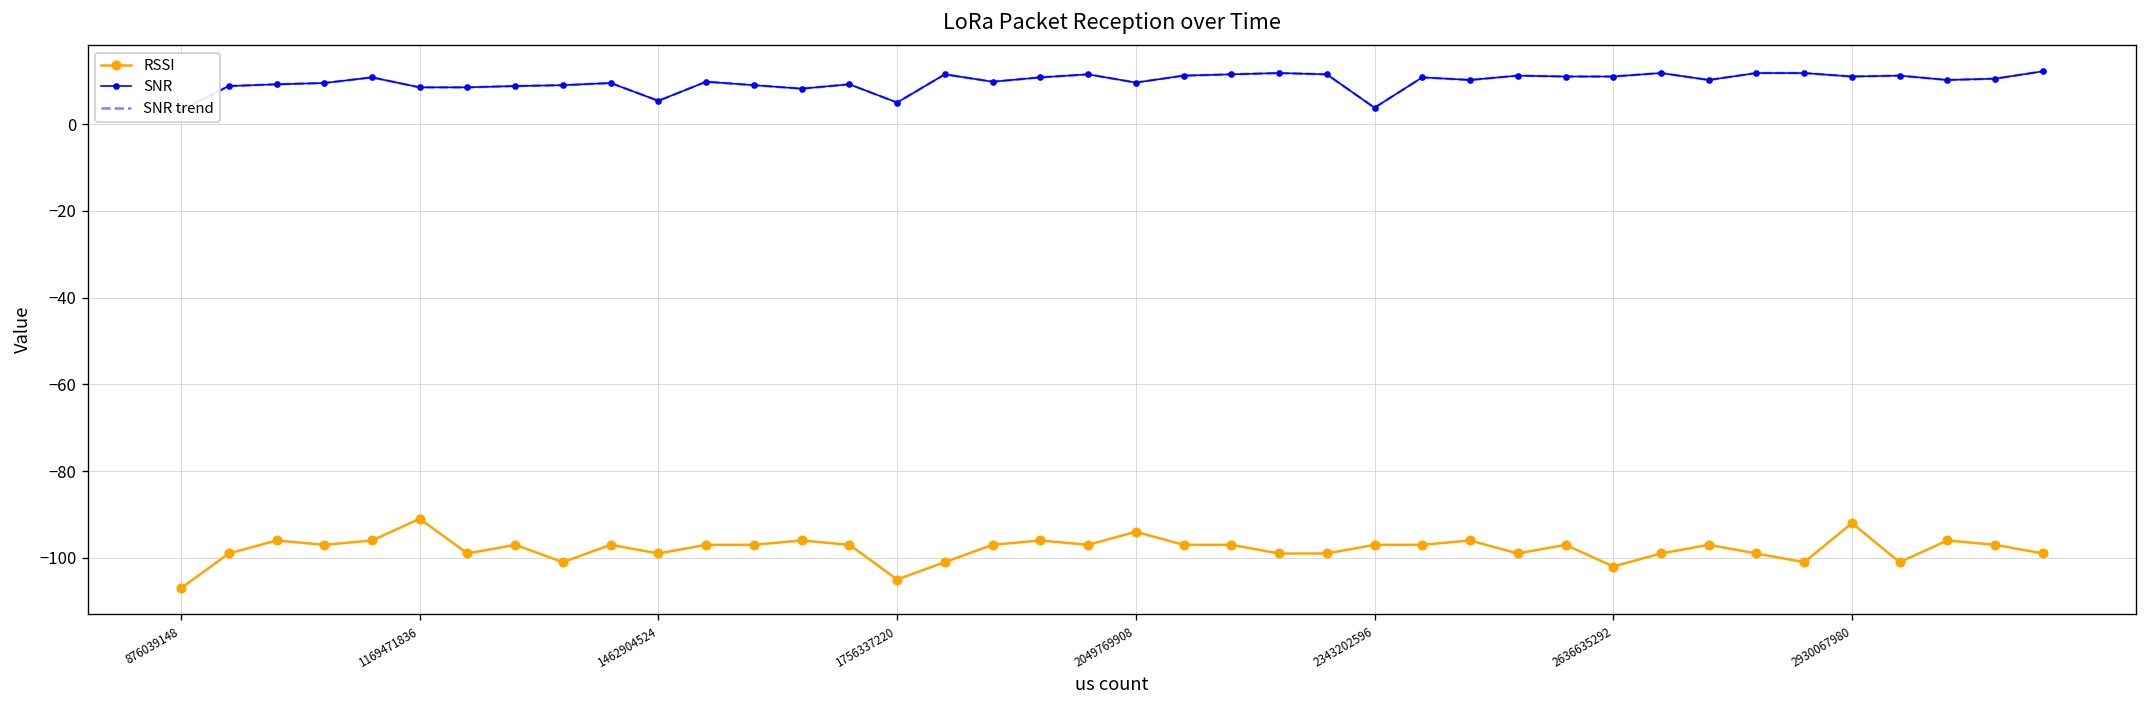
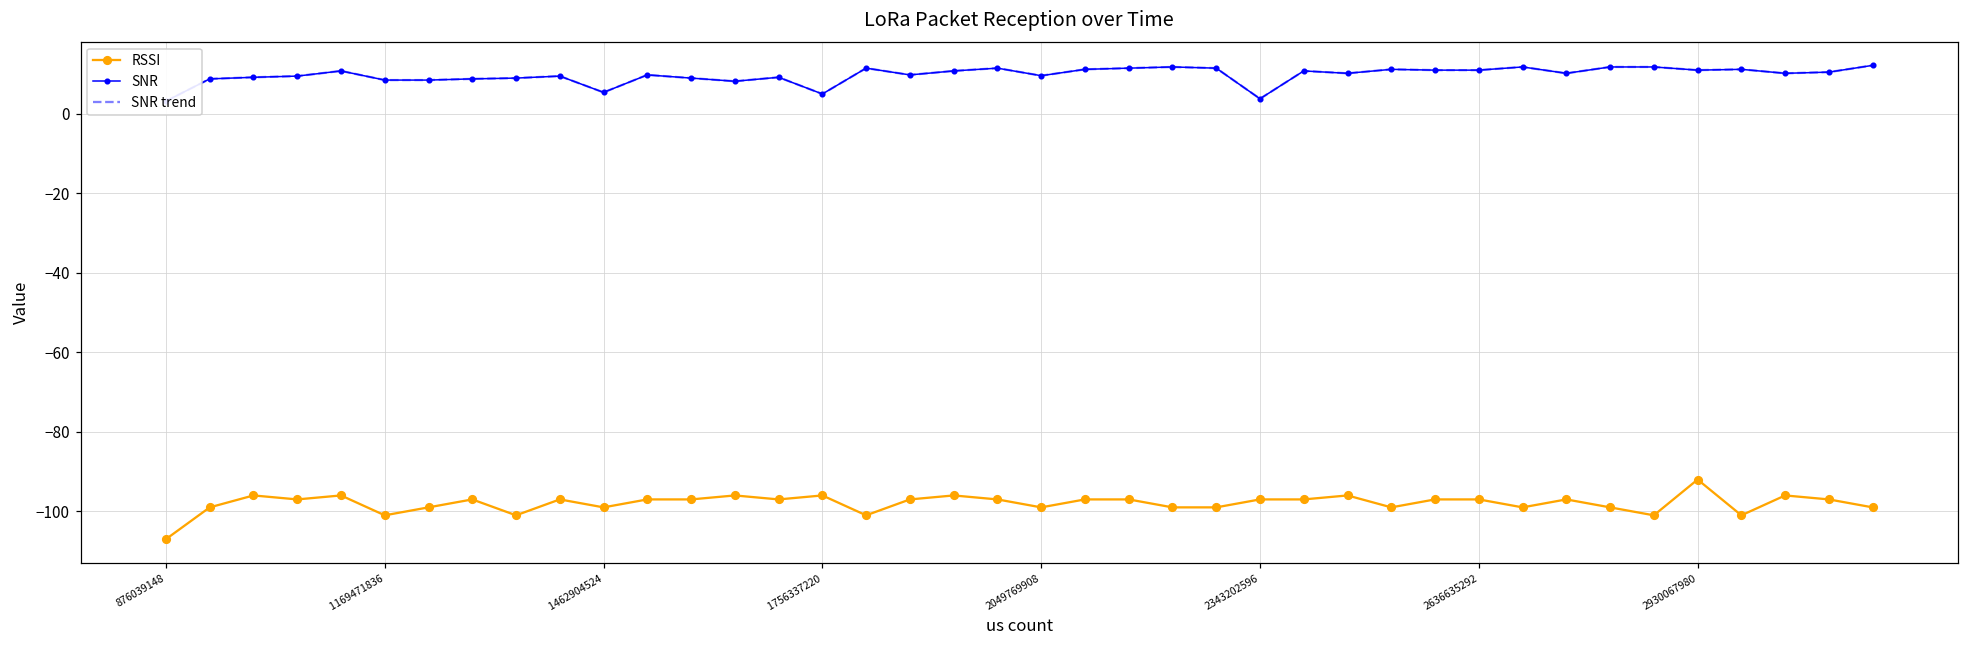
RSSI, 1169471836: -91 -> -101
RSSI, 1756337220: -105 -> -96
RSSI, 2049769908: -94 -> -99
RSSI, 2636635292: -102 -> -97
